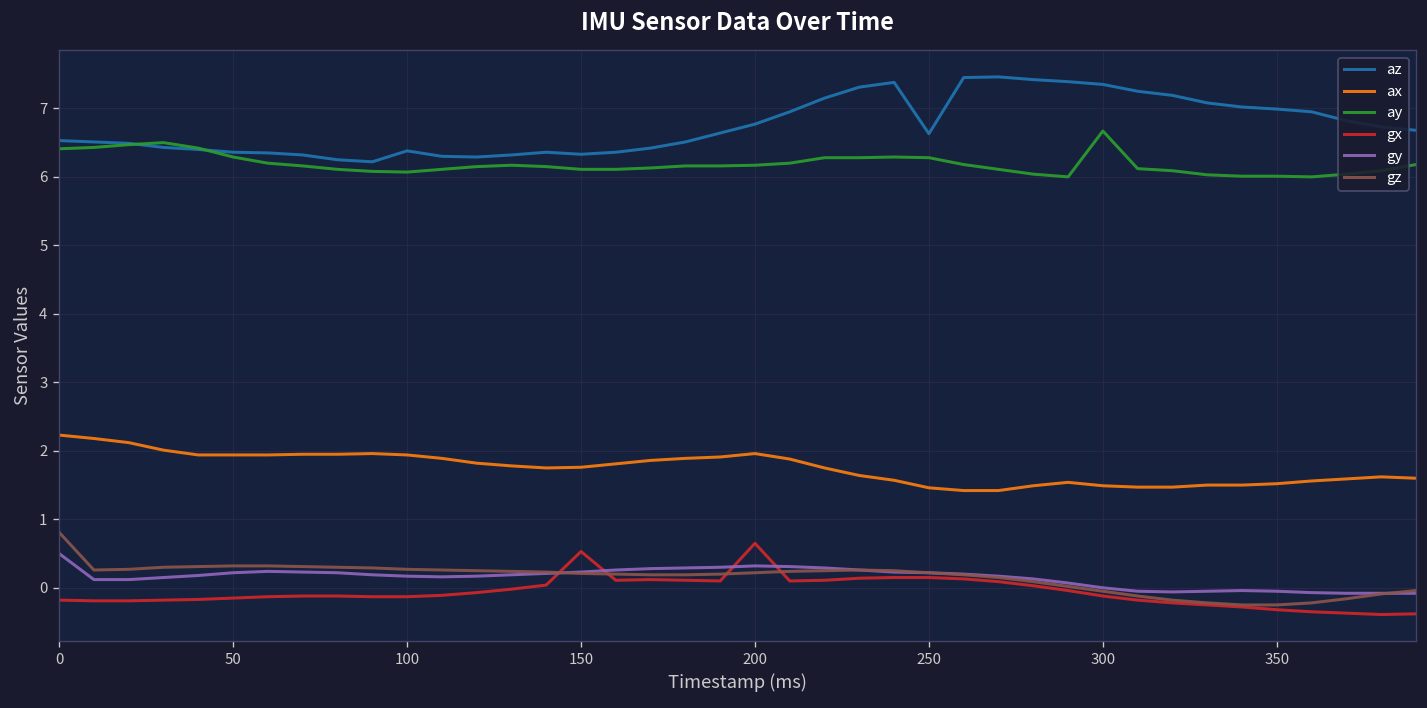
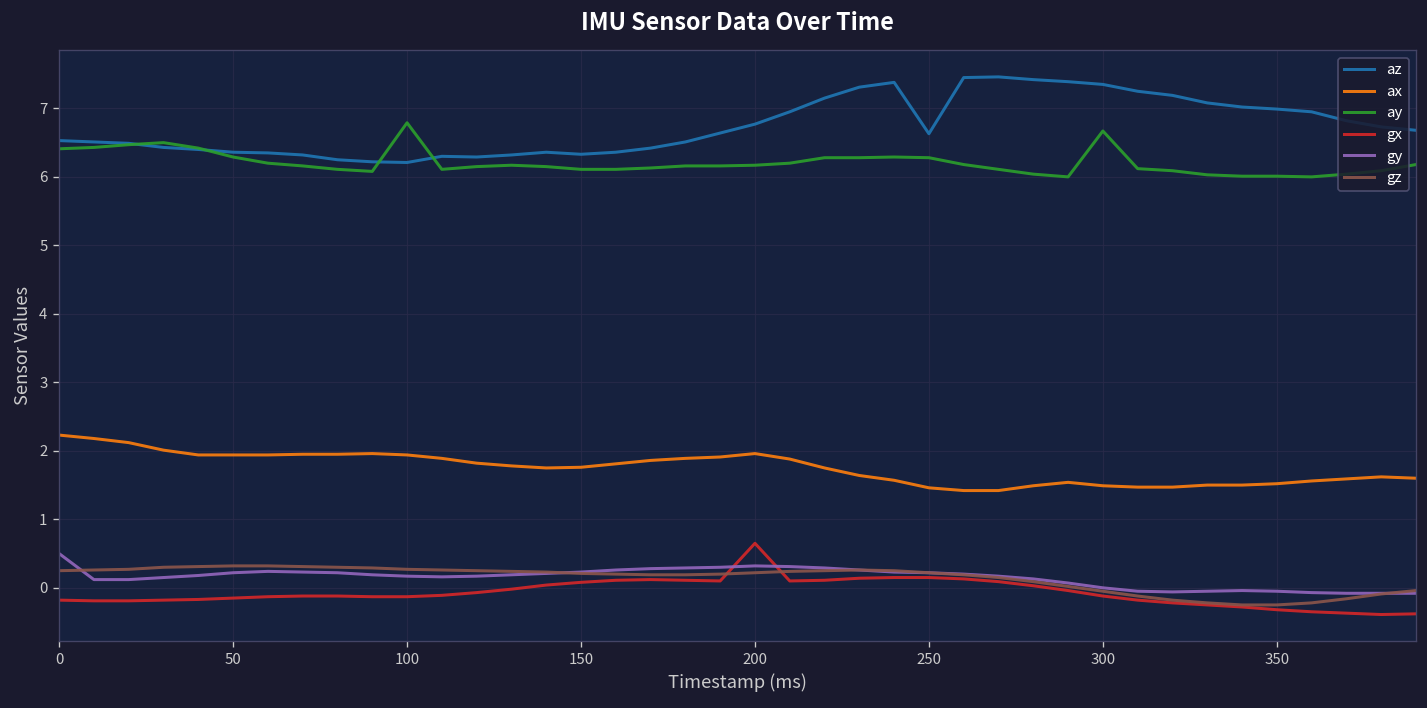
gz, 0: 0.8 -> 0.3
az, 100: 6.4 -> 6.2
ay, 100: 6.1 -> 6.8
gx, 150: 0.5 -> 0.1
